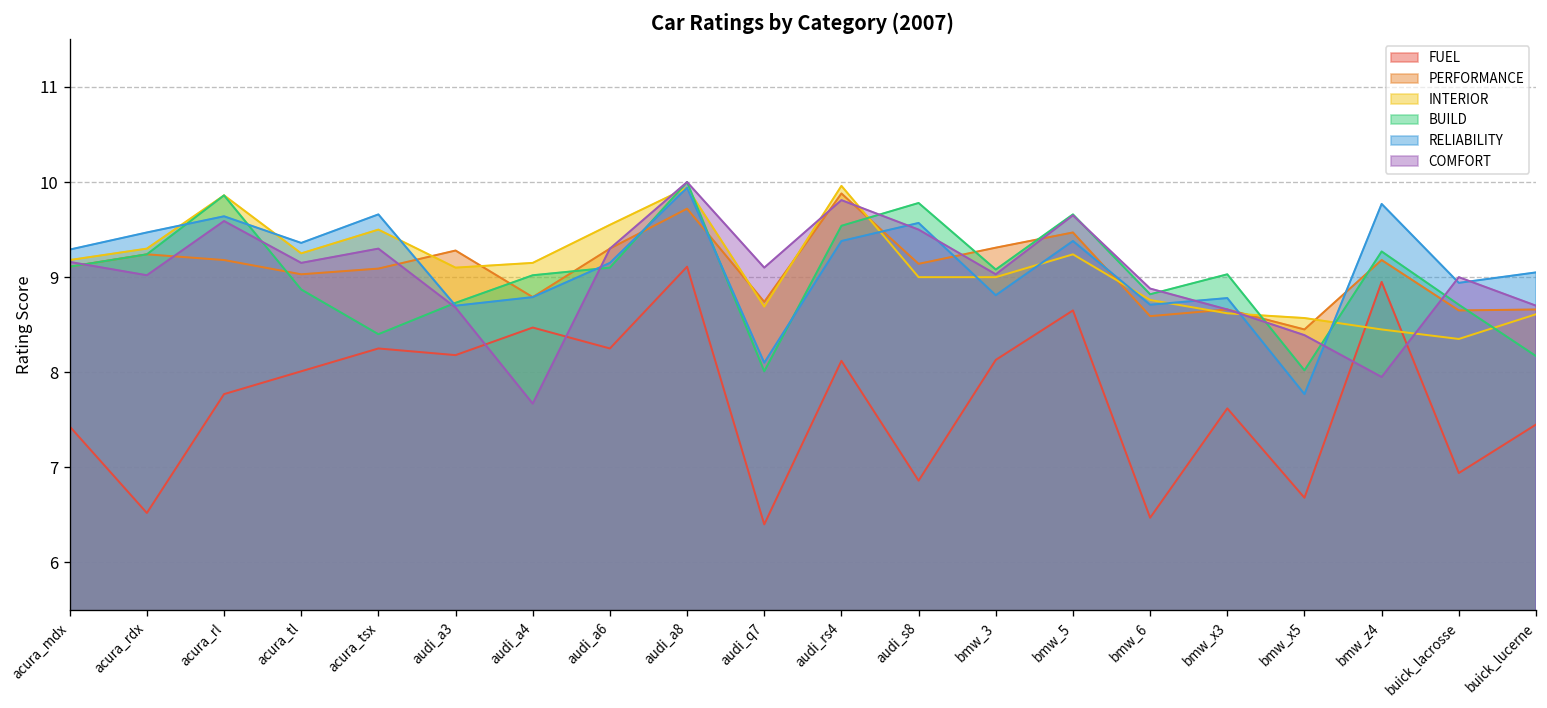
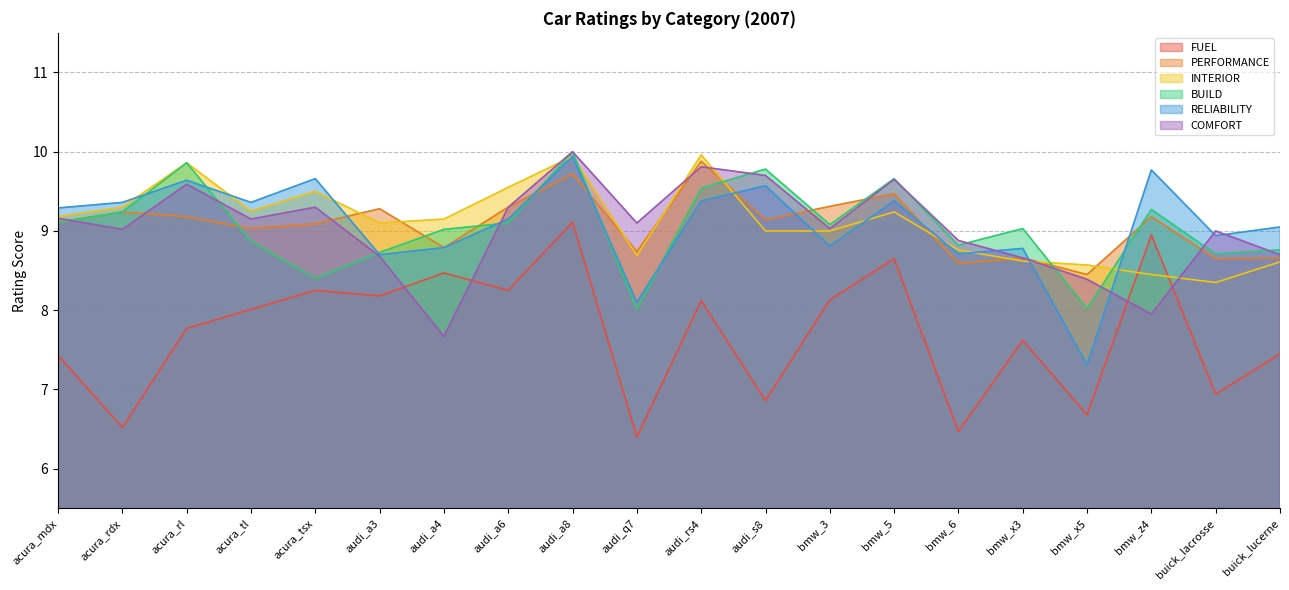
RELIABILITY, acura_rdx: 9.5 -> 9.4
COMFORT, audi_s8: 9.5 -> 9.7
RELIABILITY, bmw_x5: 7.8 -> 7.3
BUILD, buick_lucerne: 8.2 -> 8.8
